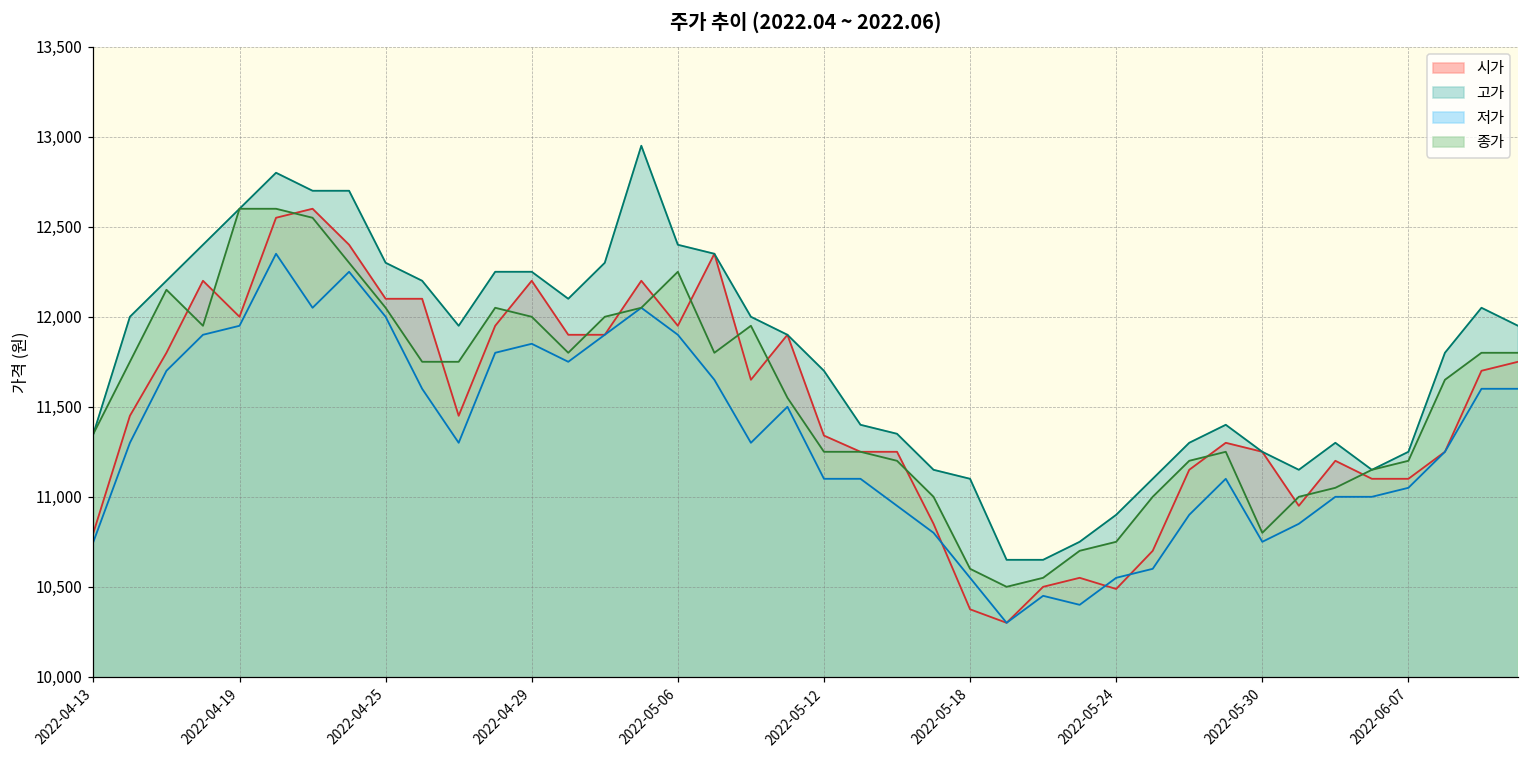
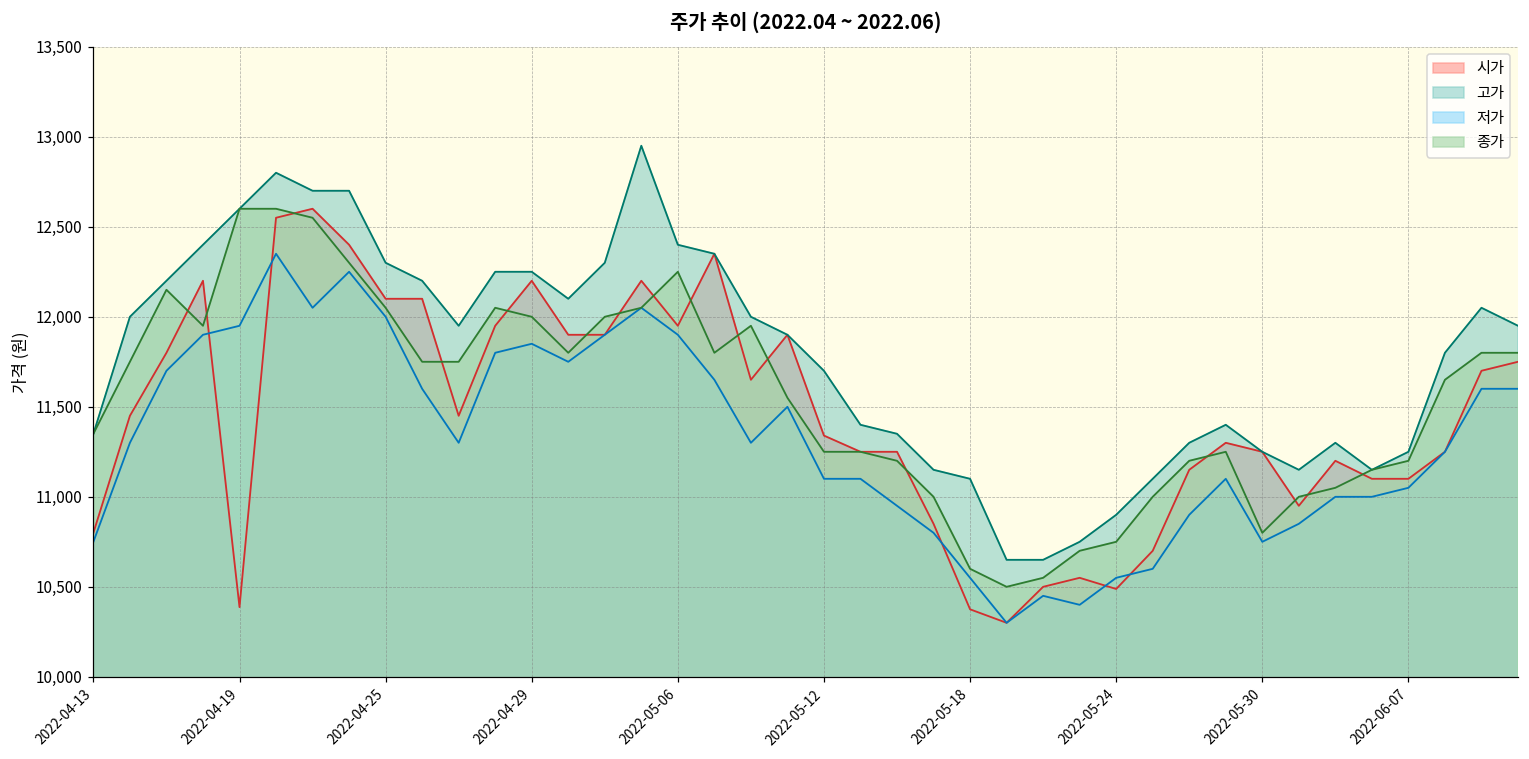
시가, 2022-04-19: 12,000 -> 10,390
